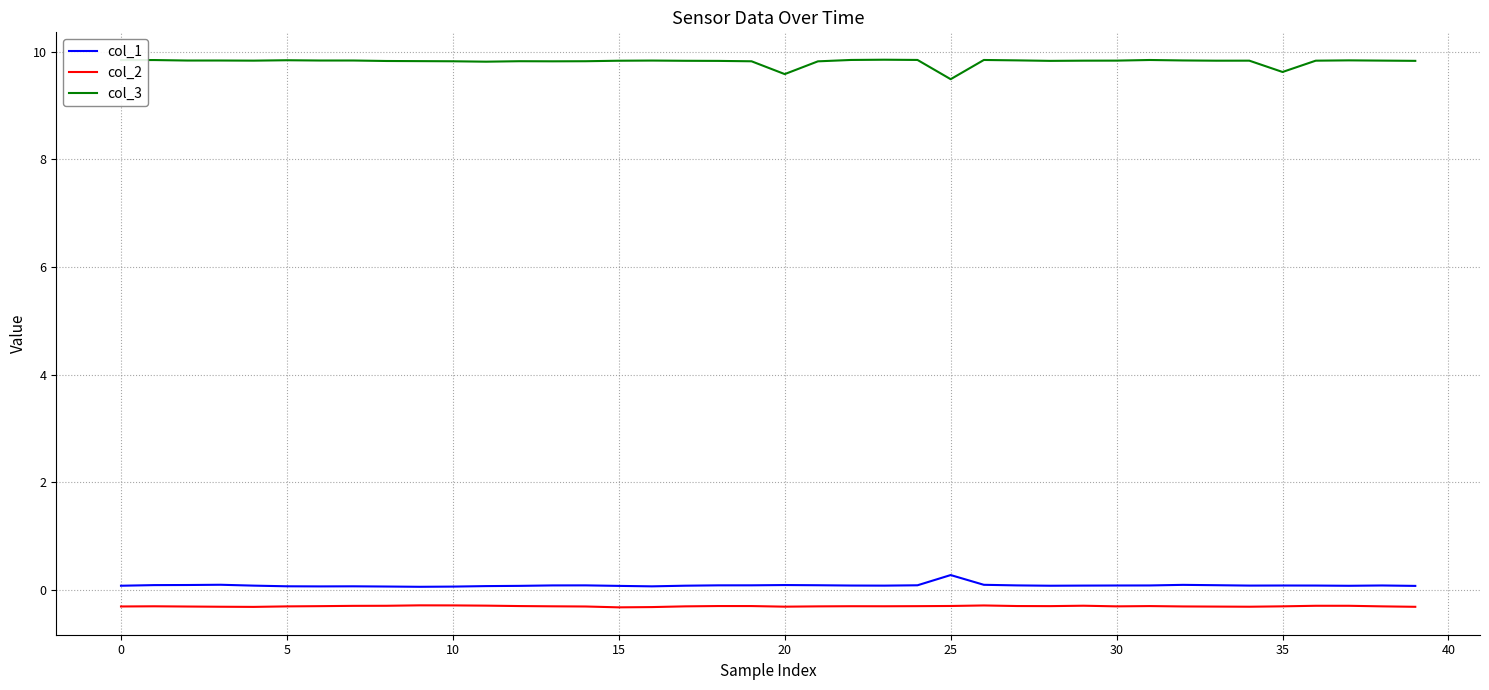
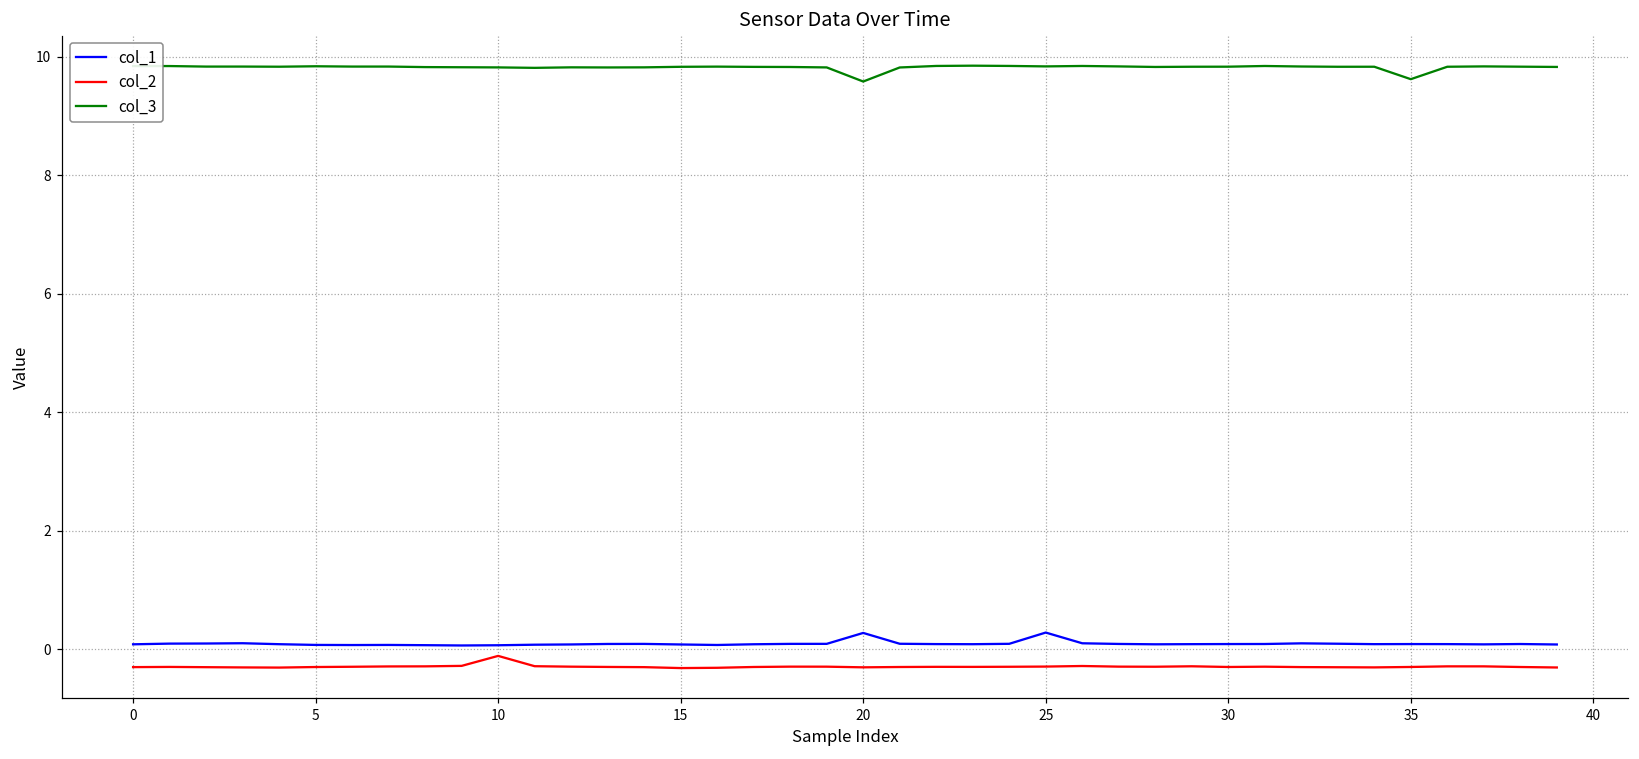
col_2, 10: -0.3 -> -0.1
col_1, 20: 0.1 -> 0.3
col_3, 25: 9.5 -> 9.8
